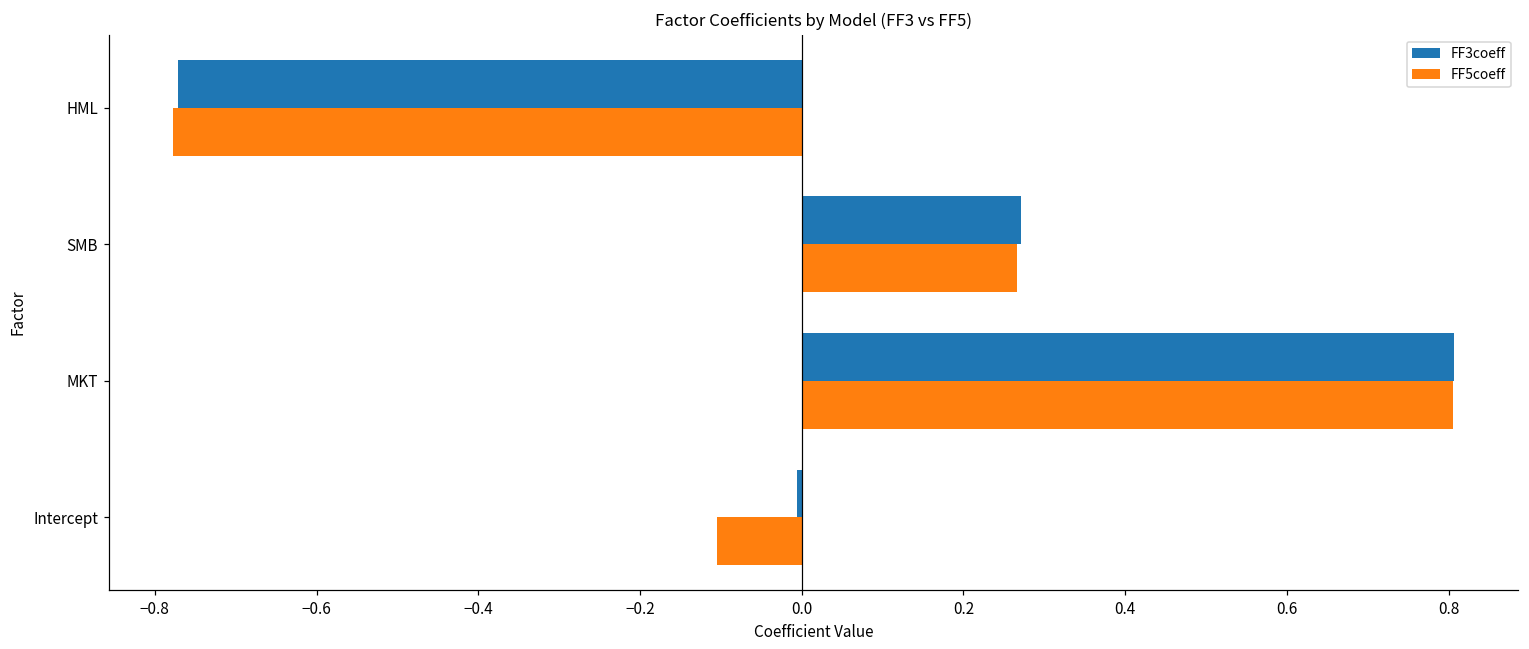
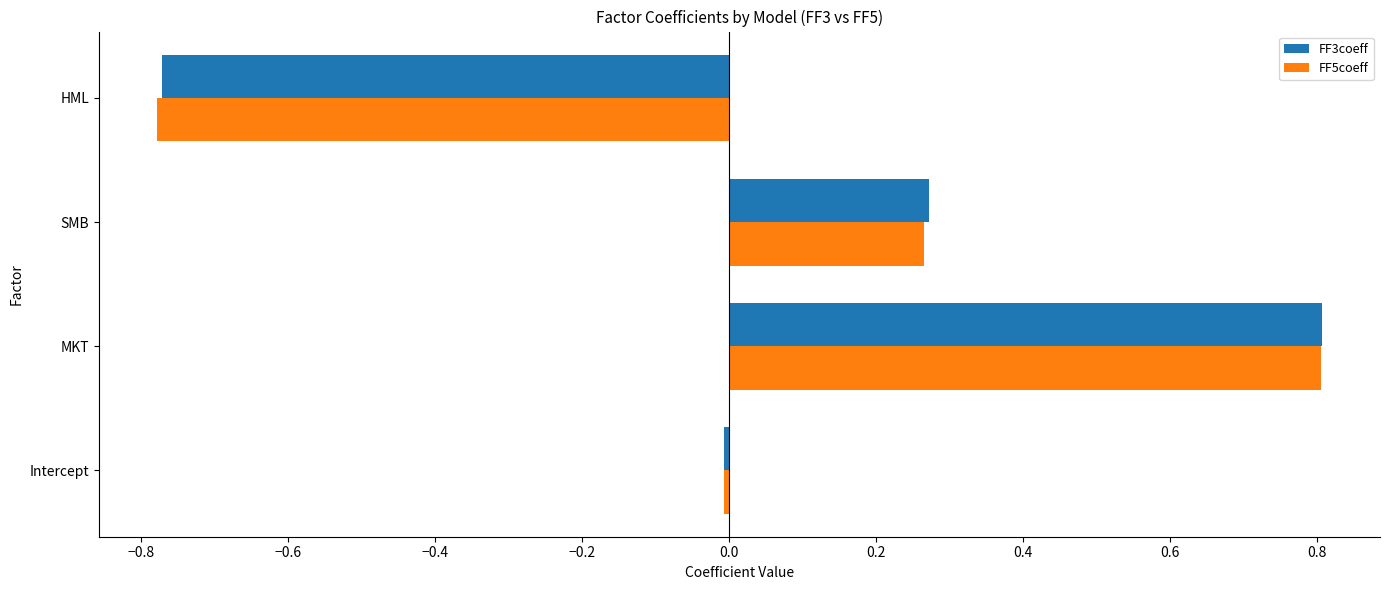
FF5coeff, Intercept: -0.10 -> -0.01
